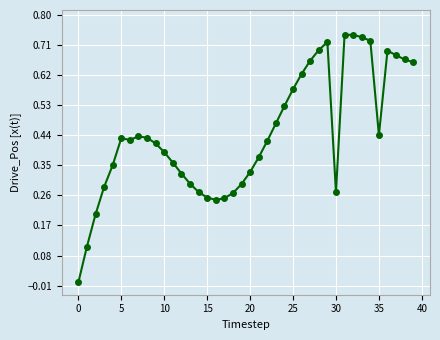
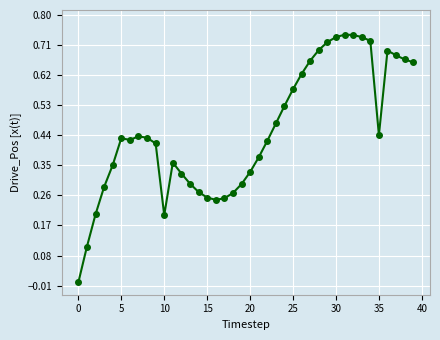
10: 0.39 -> 0.20
30: 0.27 -> 0.73
